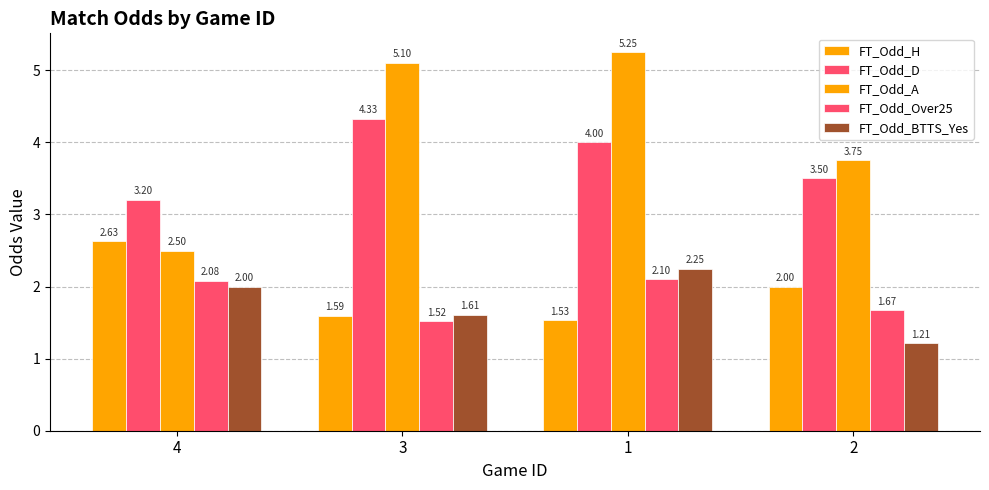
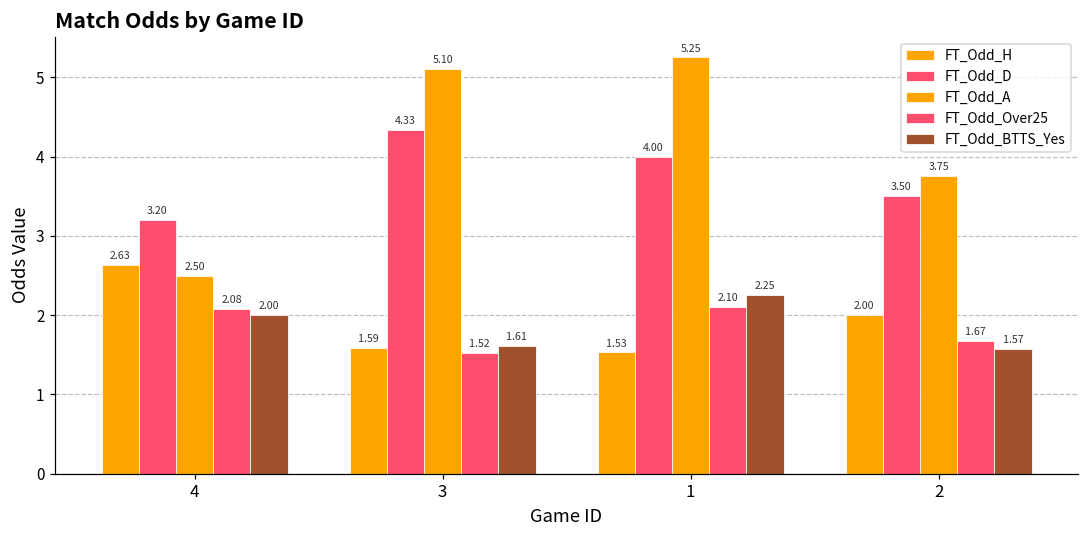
FT_Odd_BTTS_Yes, 2: 1.21 -> 1.57
